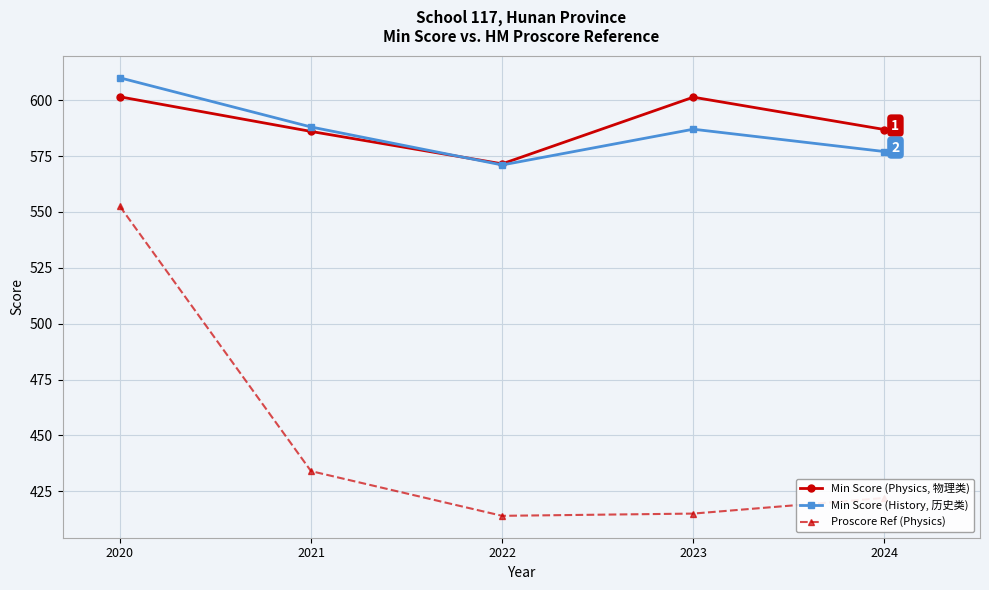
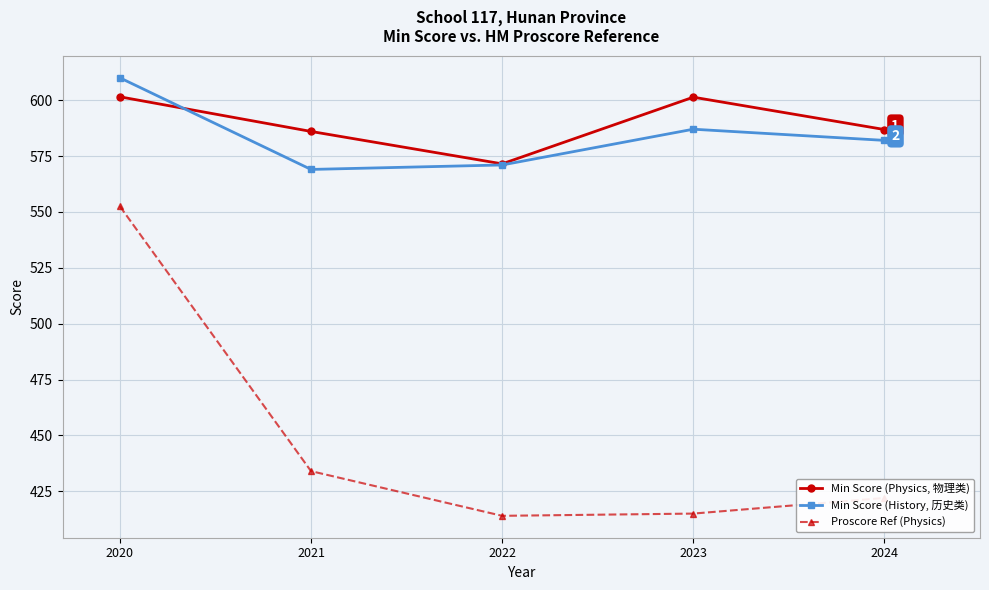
Min Score (History, 历史类), 2021: 588 -> 569
Min Score (History, 历史类), 2024: 577 -> 582
